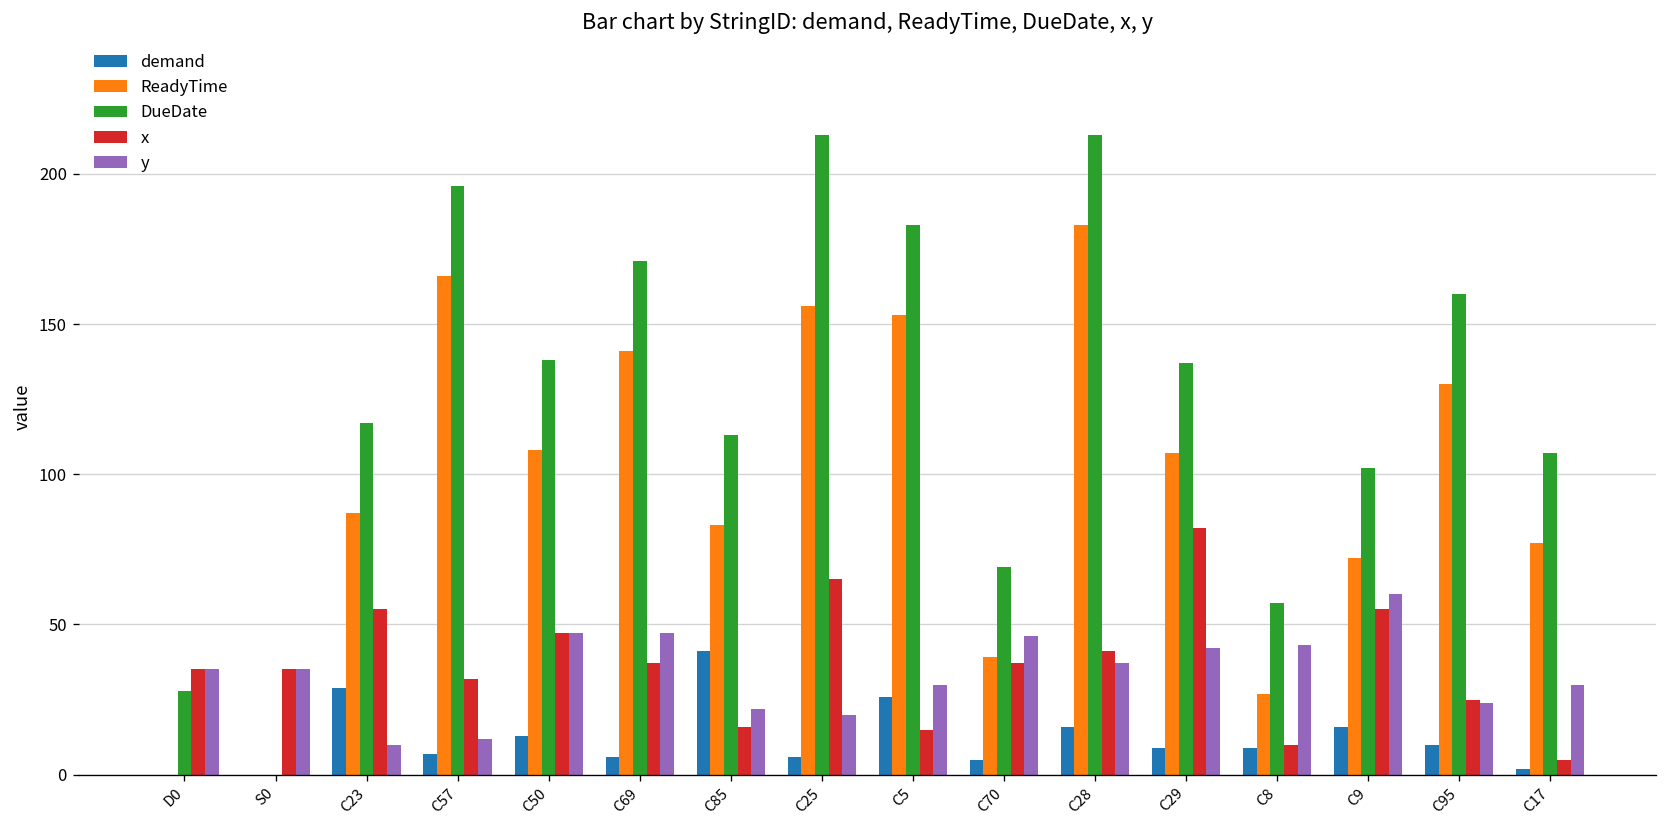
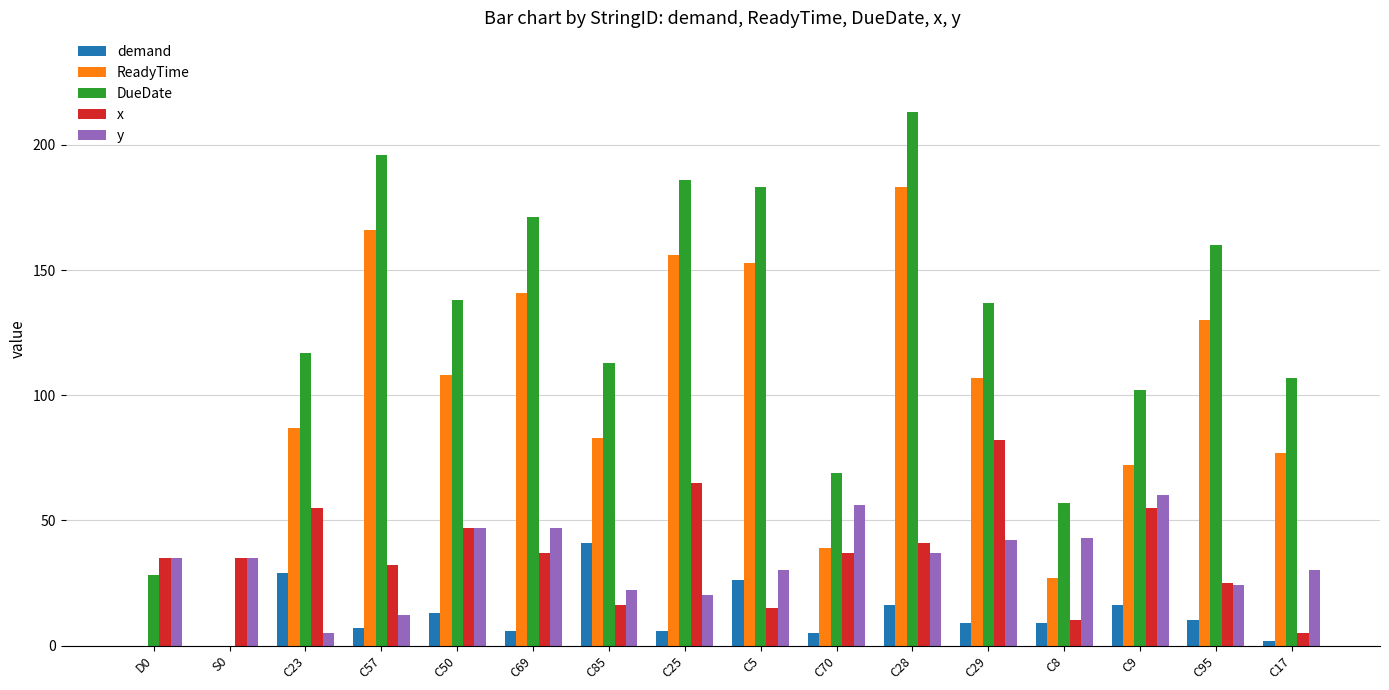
y, C23: 10 -> 5
DueDate, C25: 213 -> 186
y, C70: 46 -> 56
